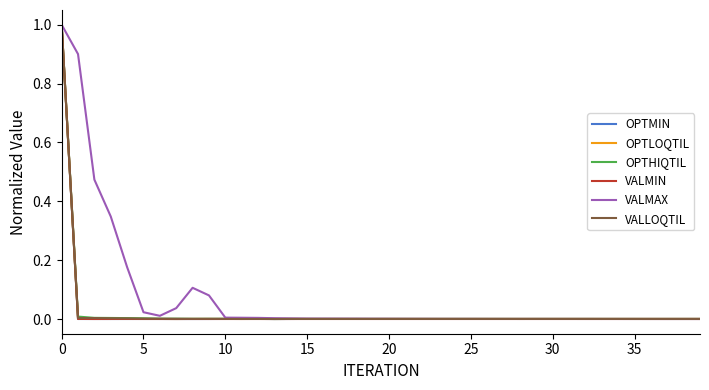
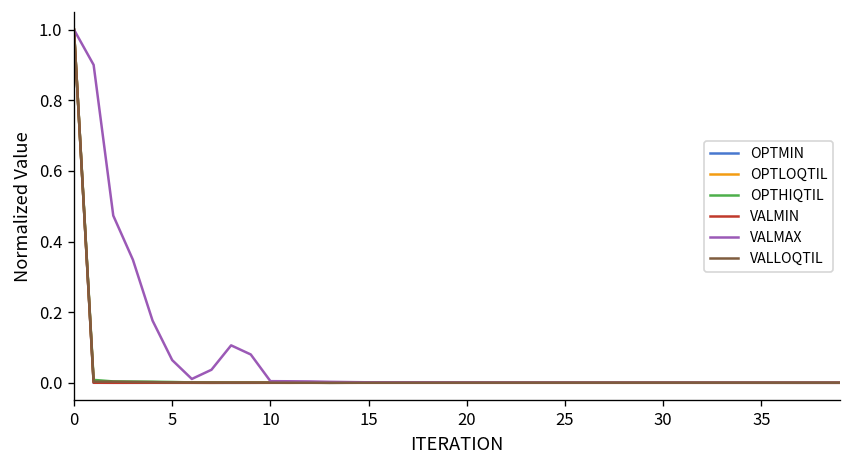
VALMAX, 5: 0.02 -> 0.06
